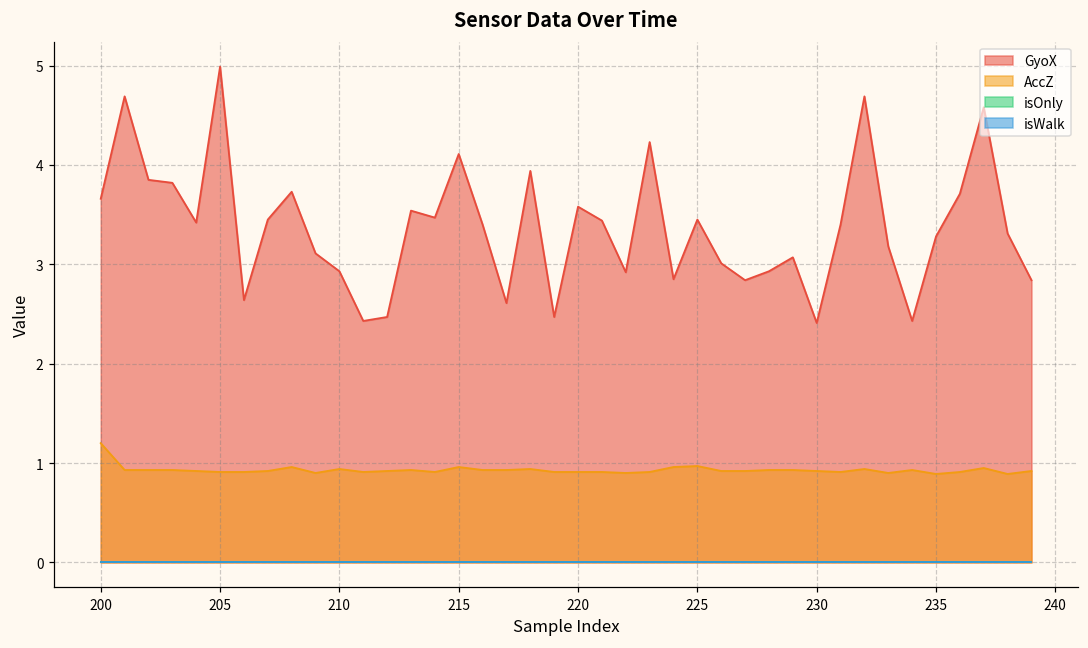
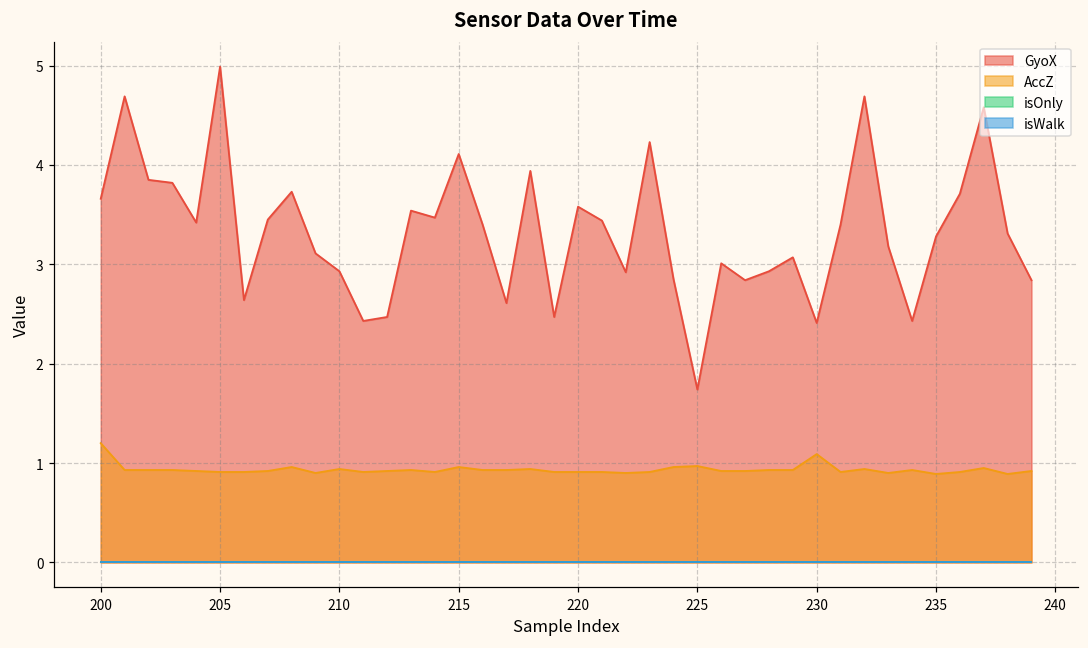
GyoX, 225: 3.5 -> 1.7
AccZ, 230: 0.9 -> 1.1
